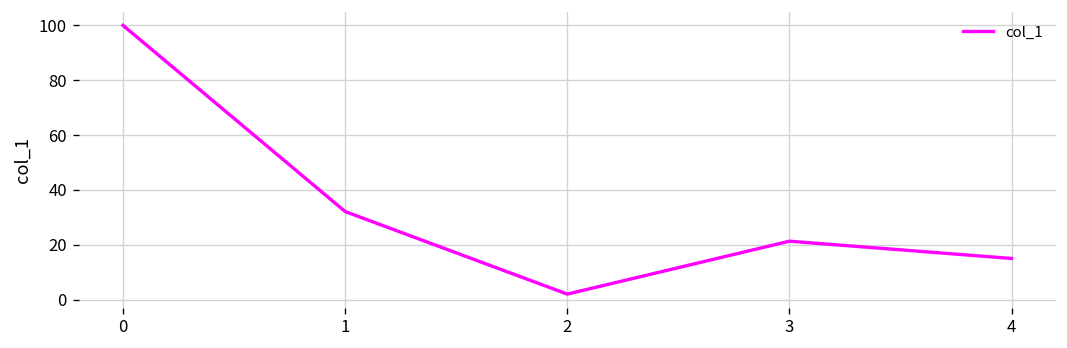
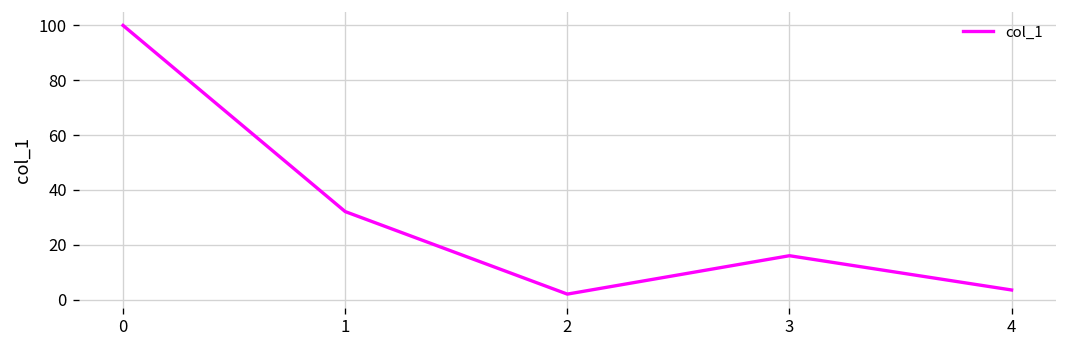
3: 21 -> 16
4: 15 -> 4
